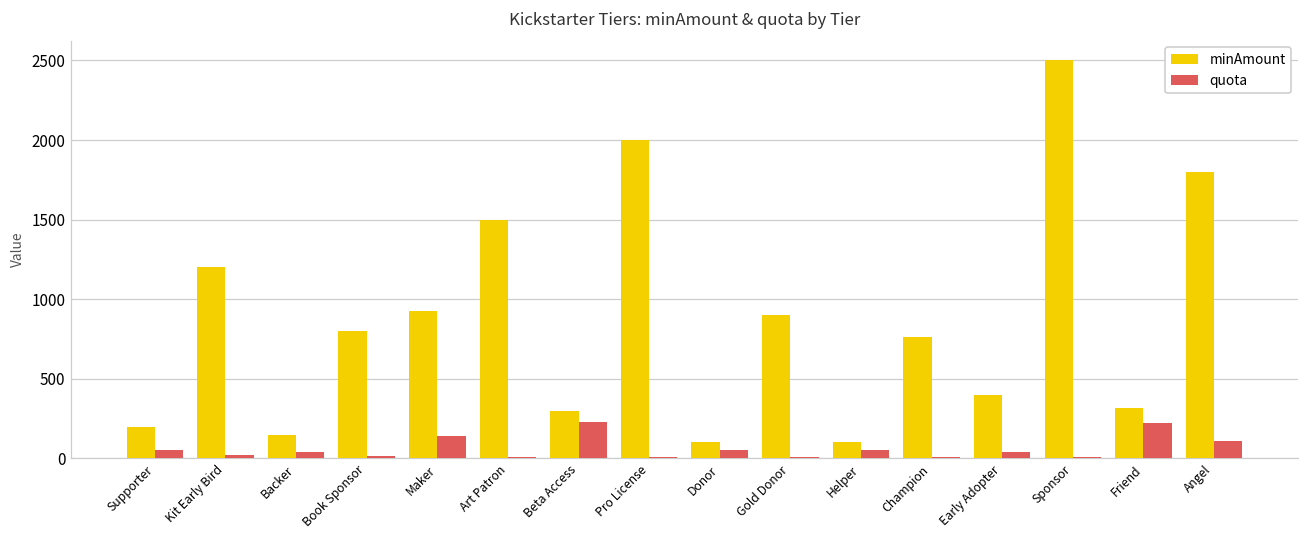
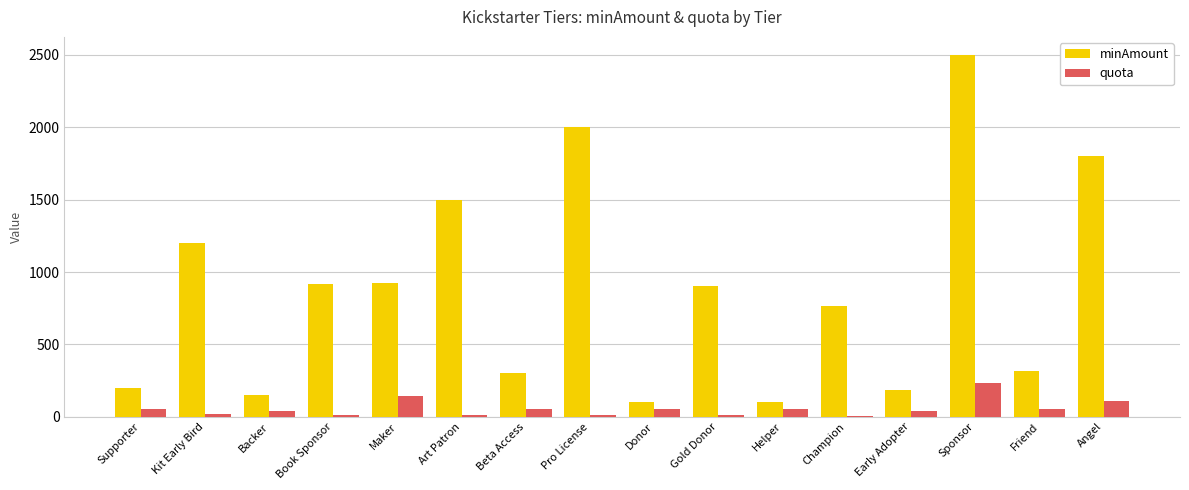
minAmount, Book Sponsor: 800 -> 920
quota, Beta Access: 230 -> 50
minAmount, Early Adopter: 400 -> 180
quota, Sponsor: 10 -> 240
quota, Friend: 220 -> 50
